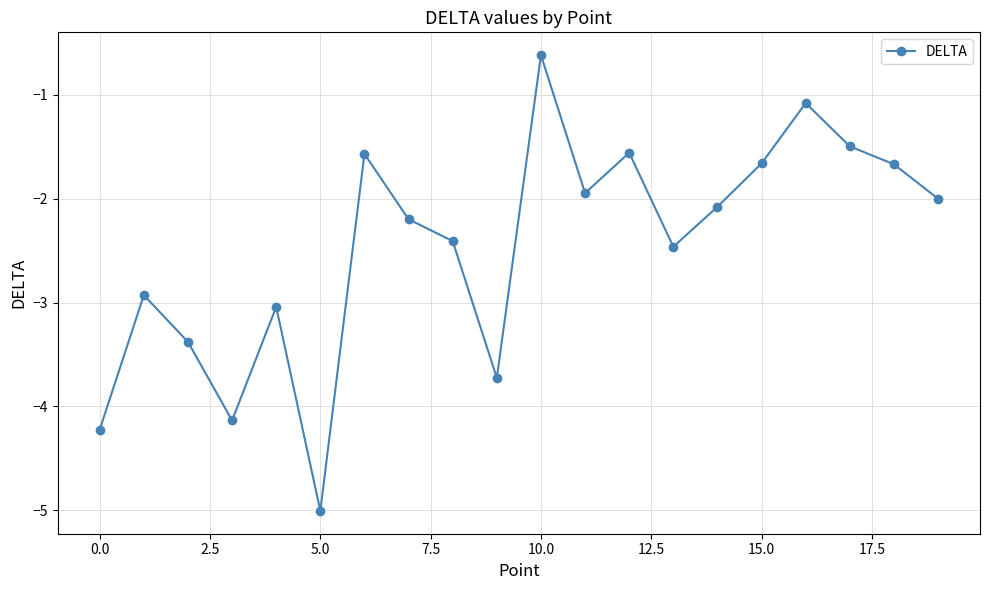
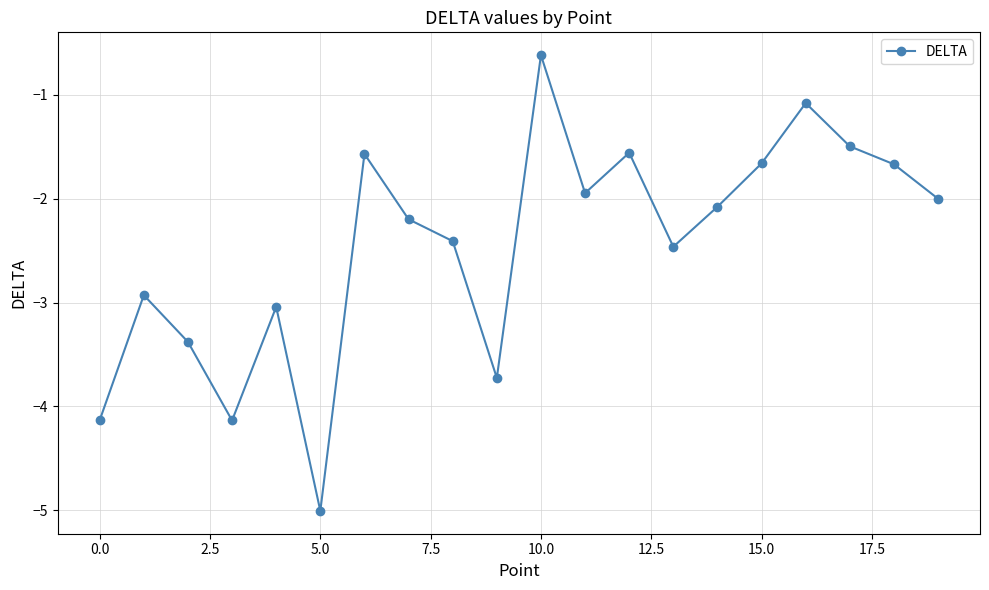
0.0: -4.22 -> -4.13
